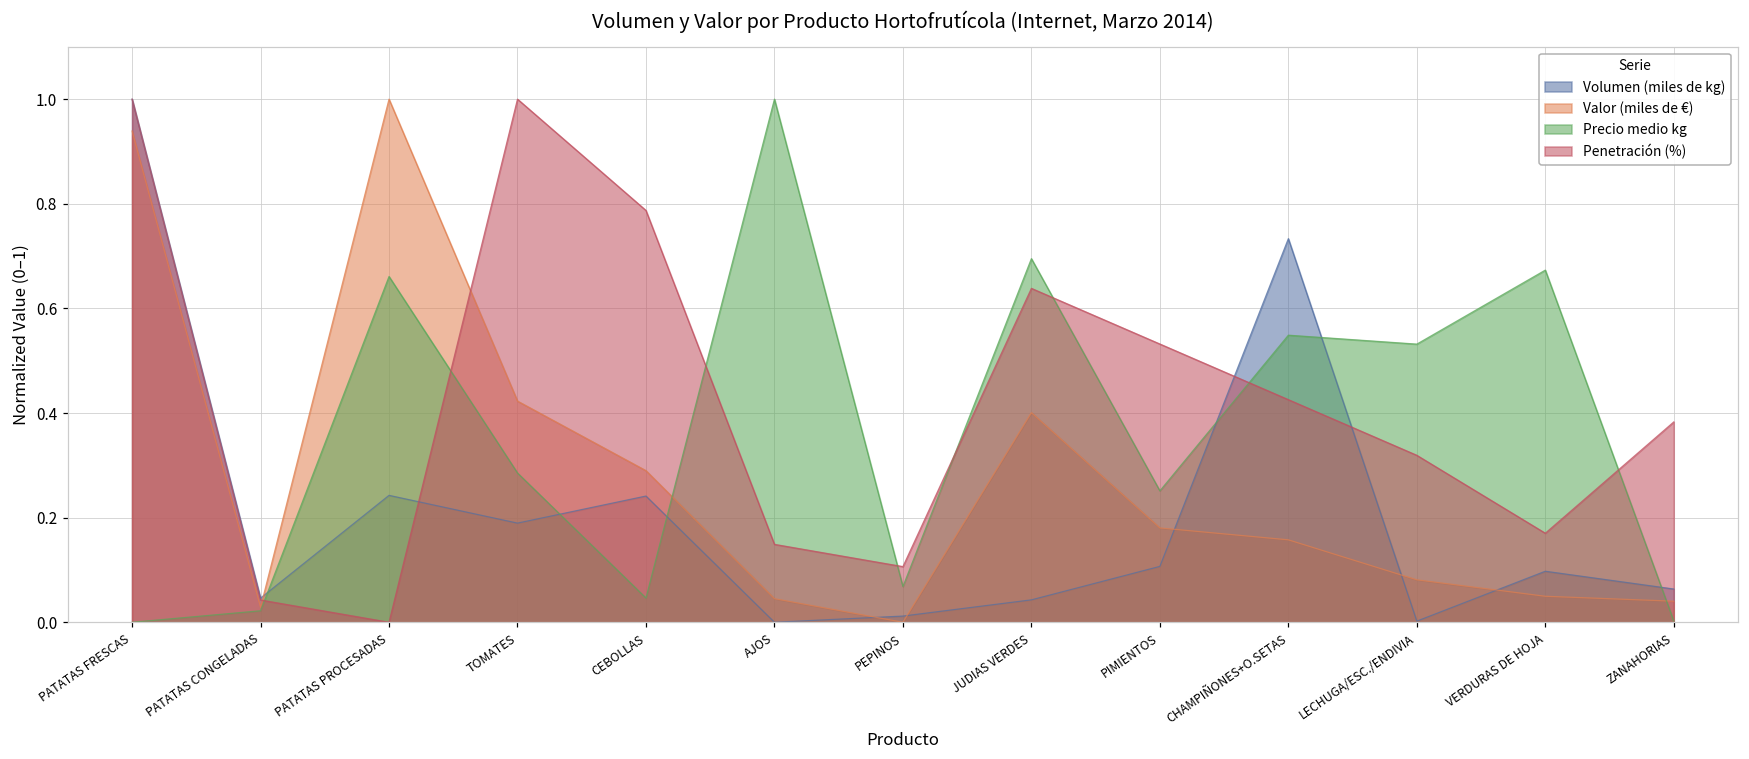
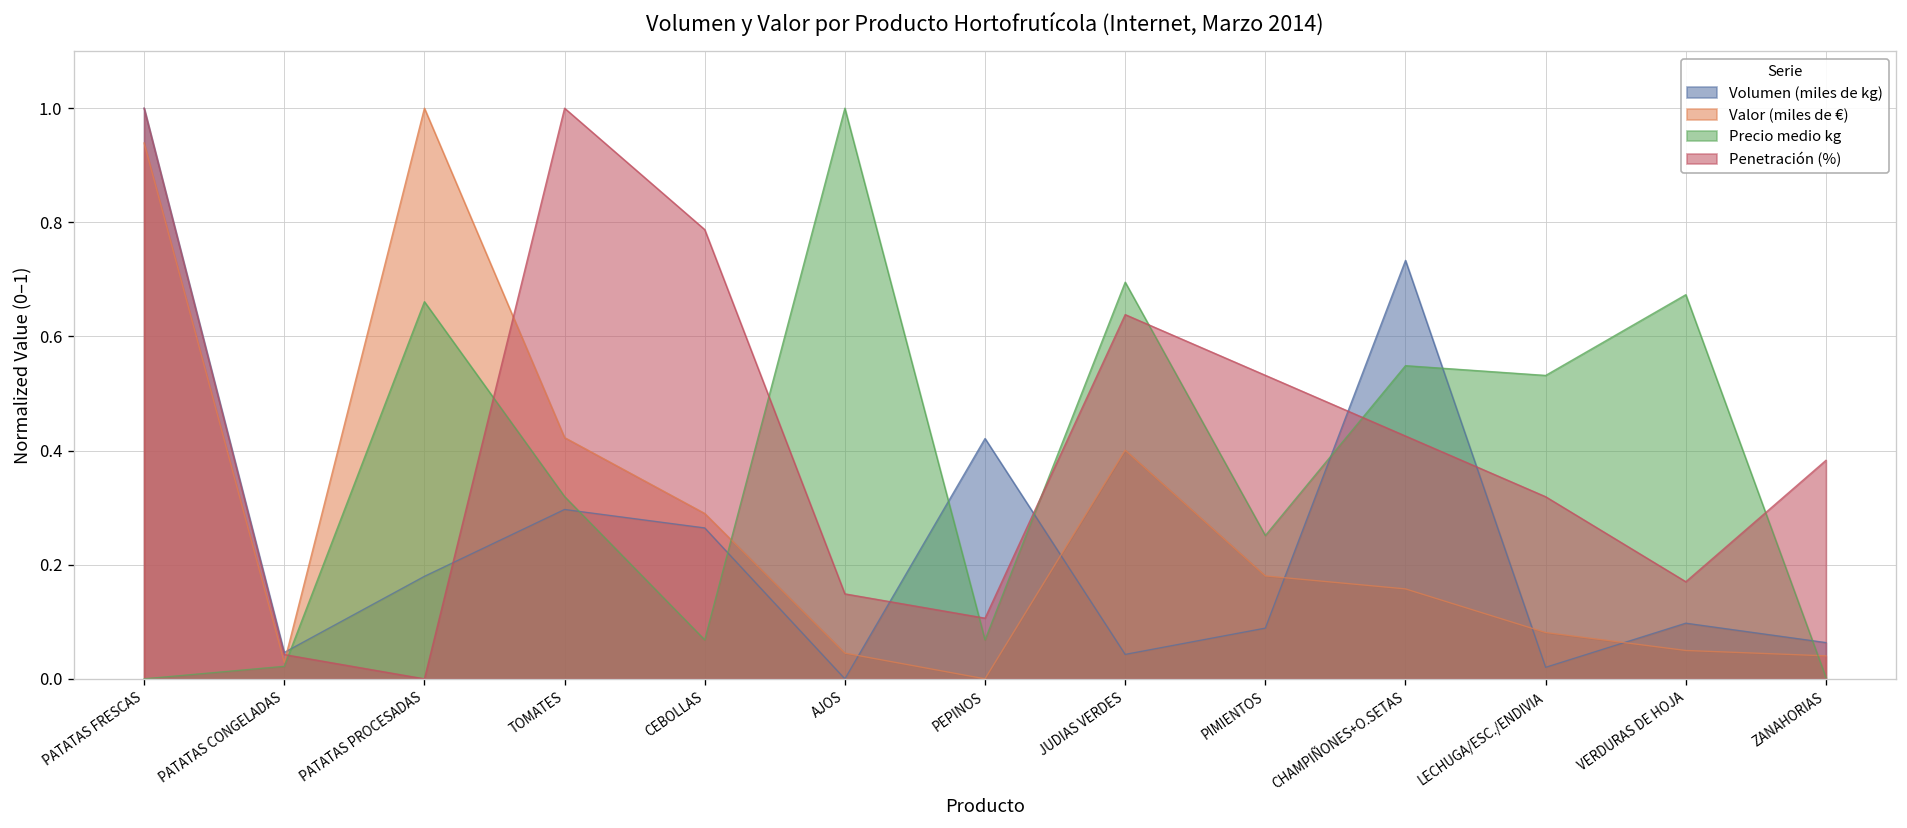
Volumen (miles de kg), PATATAS PROCESADAS: 0.24 -> 0.18
Volumen (miles de kg), TOMATES: 0.19 -> 0.30
Precio medio kg, TOMATES: 0.29 -> 0.32
Volumen (miles de kg), CEBOLLAS: 0.24 -> 0.26
Precio medio kg, CEBOLLAS: 0.05 -> 0.07
Volumen (miles de kg), PEPINOS: 0.01 -> 0.42
Volumen (miles de kg), PIMIENTOS: 0.11 -> 0.09
Volumen (miles de kg), LECHUGA/ESC./ENDIVIA: 0.00 -> 0.02
